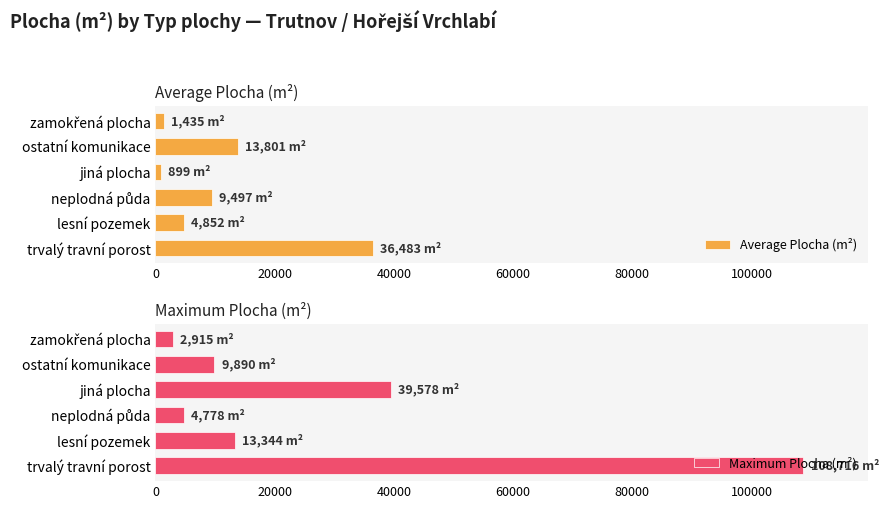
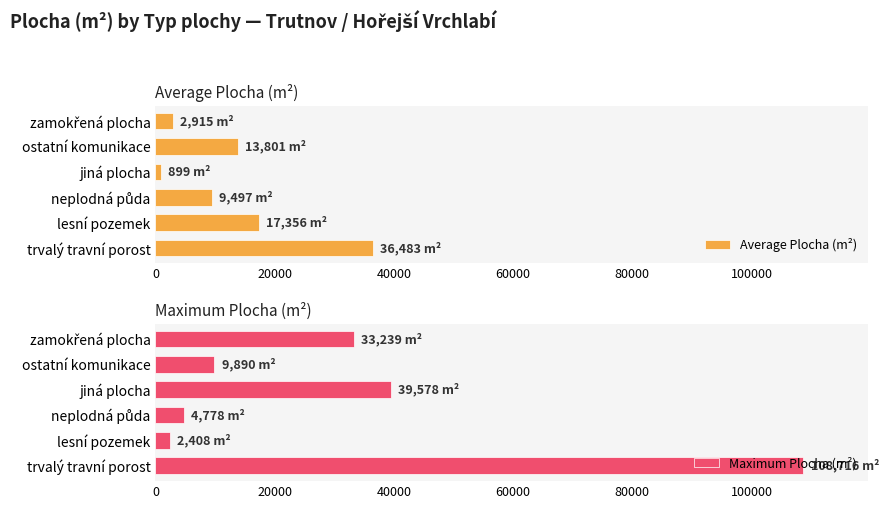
Average Plocha (m²), zamokřená plocha: 1,435 -> 2,915
Average Plocha (m²), lesní pozemek: 4,852 -> 17,356
Maximum Plocha (m²), zamokřená plocha: 2,915 -> 33,239
Maximum Plocha (m²), lesní pozemek: 13,344 -> 2,408
